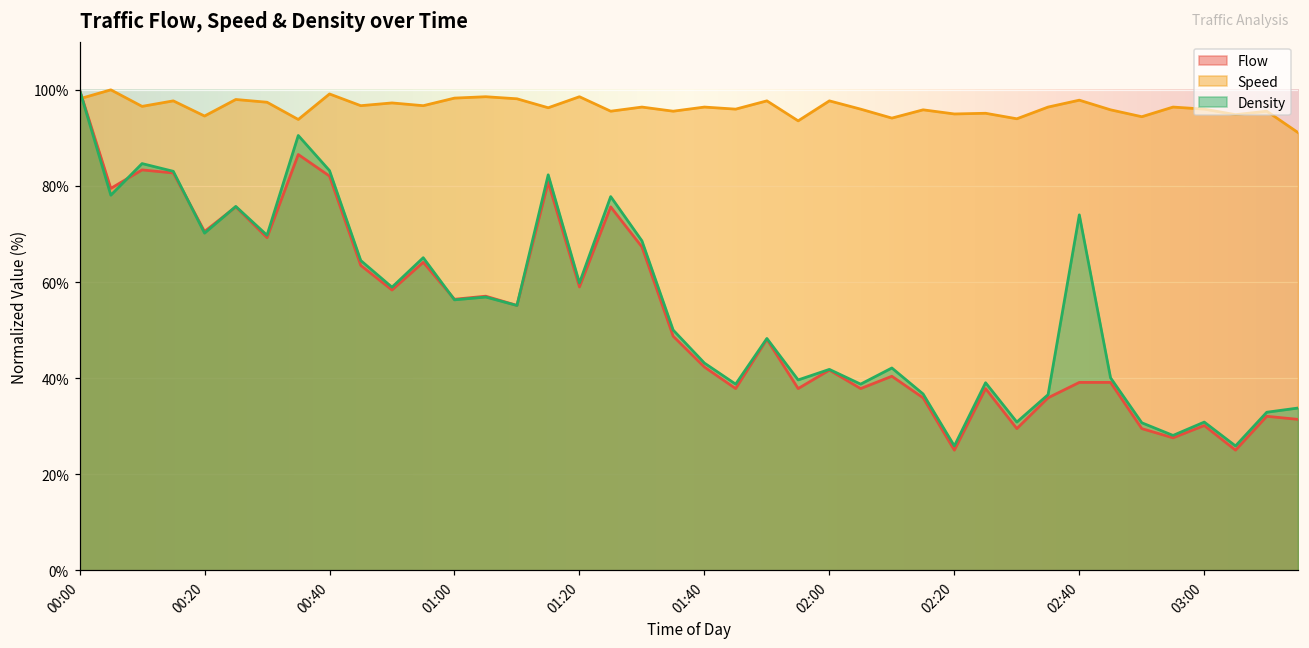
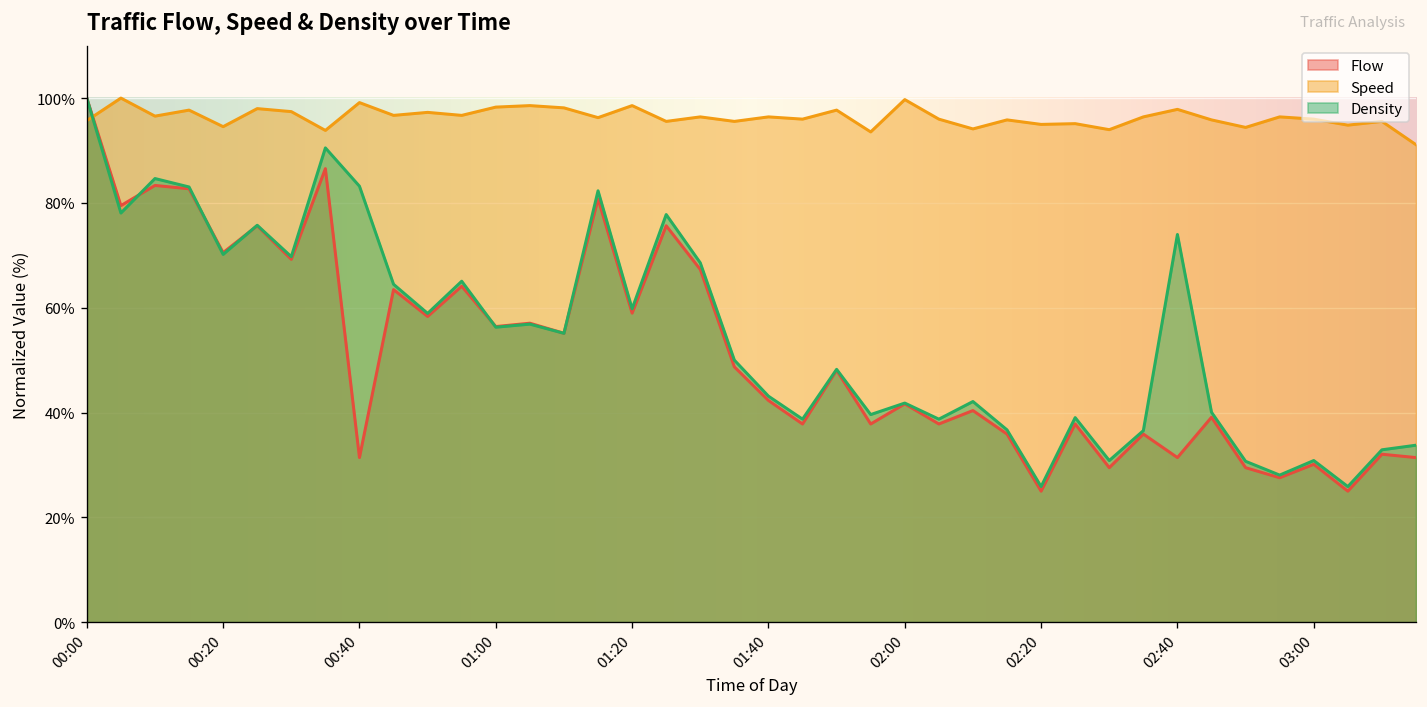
Speed, 00:00: 98% -> 96%
Flow, 00:40: 82% -> 31%
Speed, 02:00: 98% -> 100%
Flow, 02:40: 39% -> 31%
